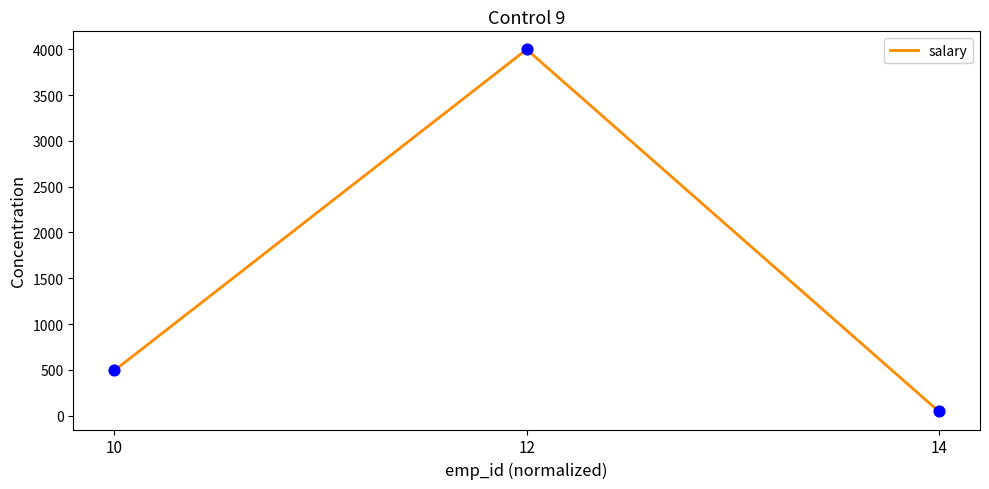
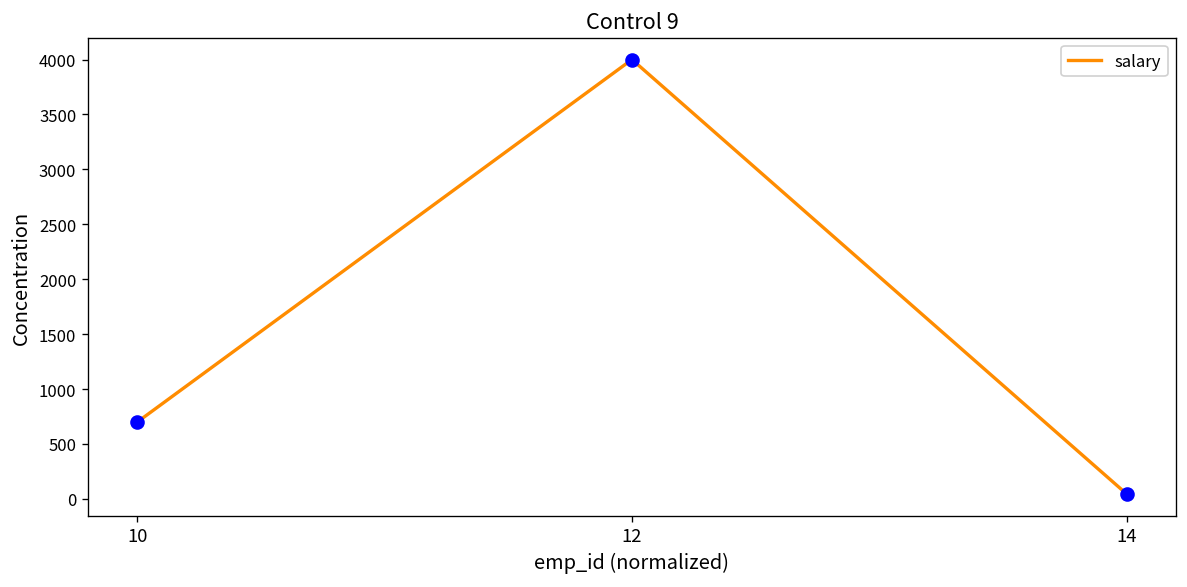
10: 500 -> 700
